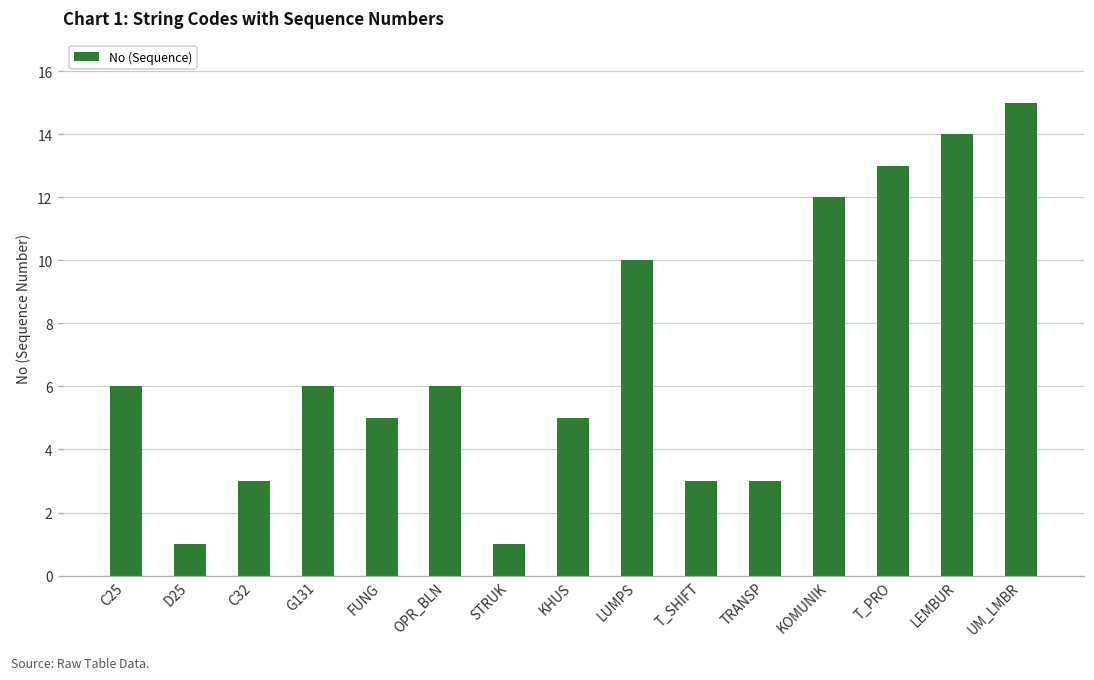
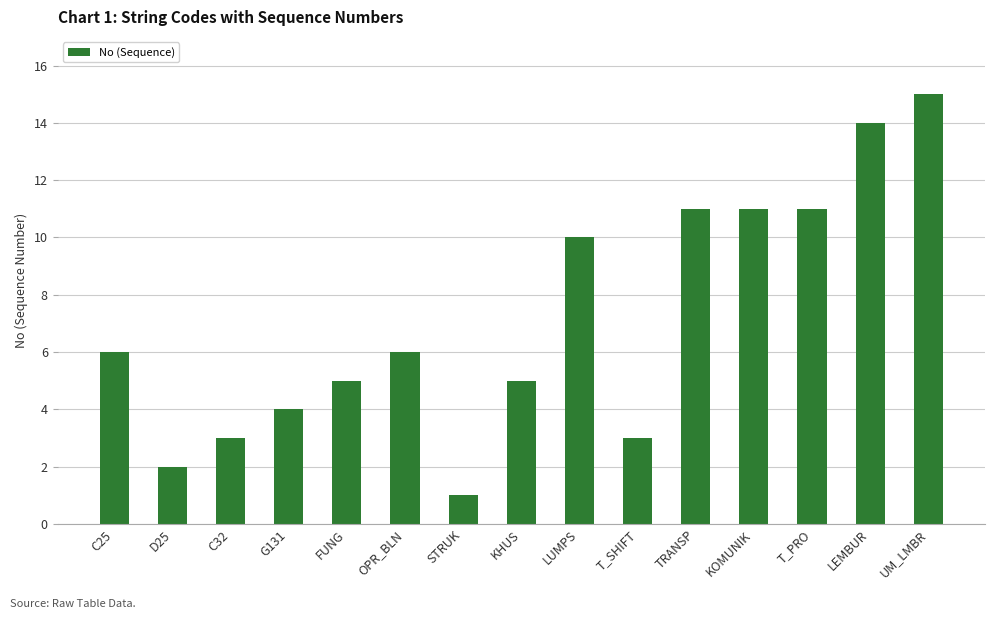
D25: 1 -> 2
G131: 6 -> 4
TRANSP: 3 -> 11
KOMUNIK: 12 -> 11
T_PRO: 13 -> 11
